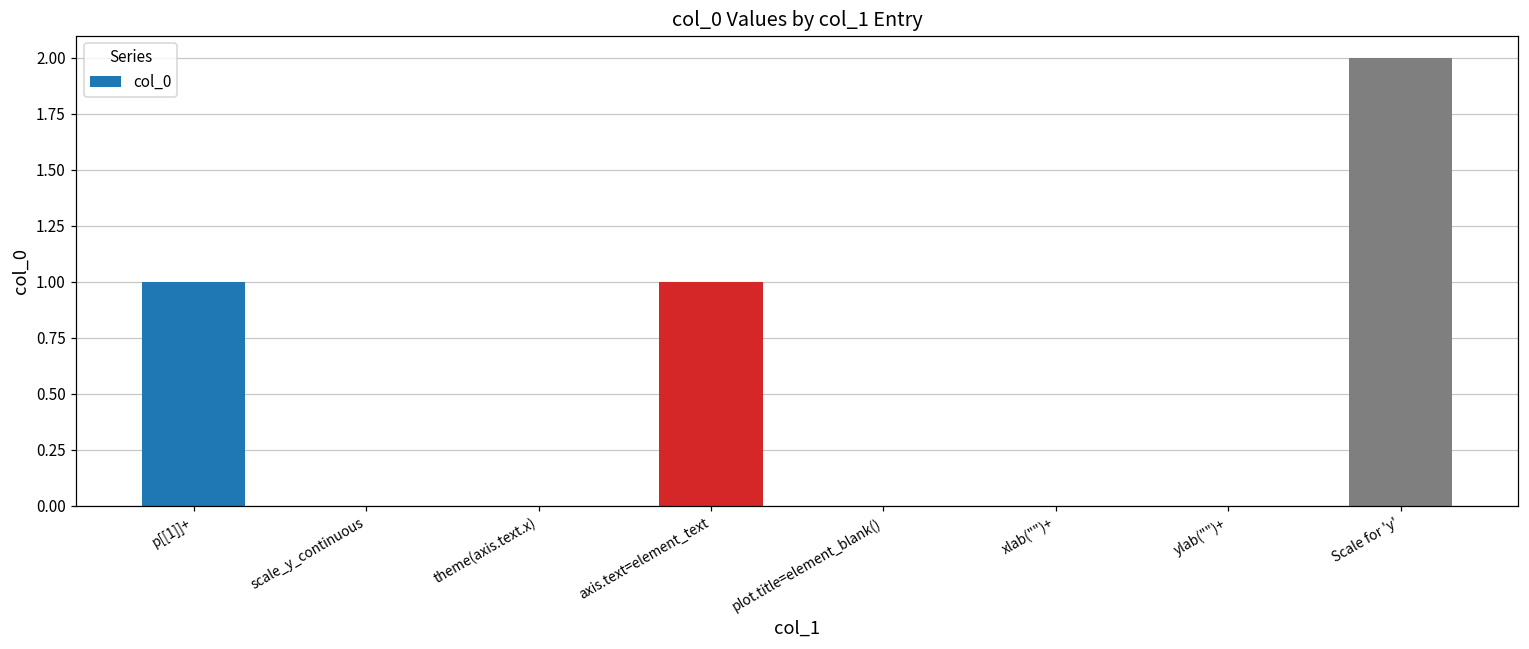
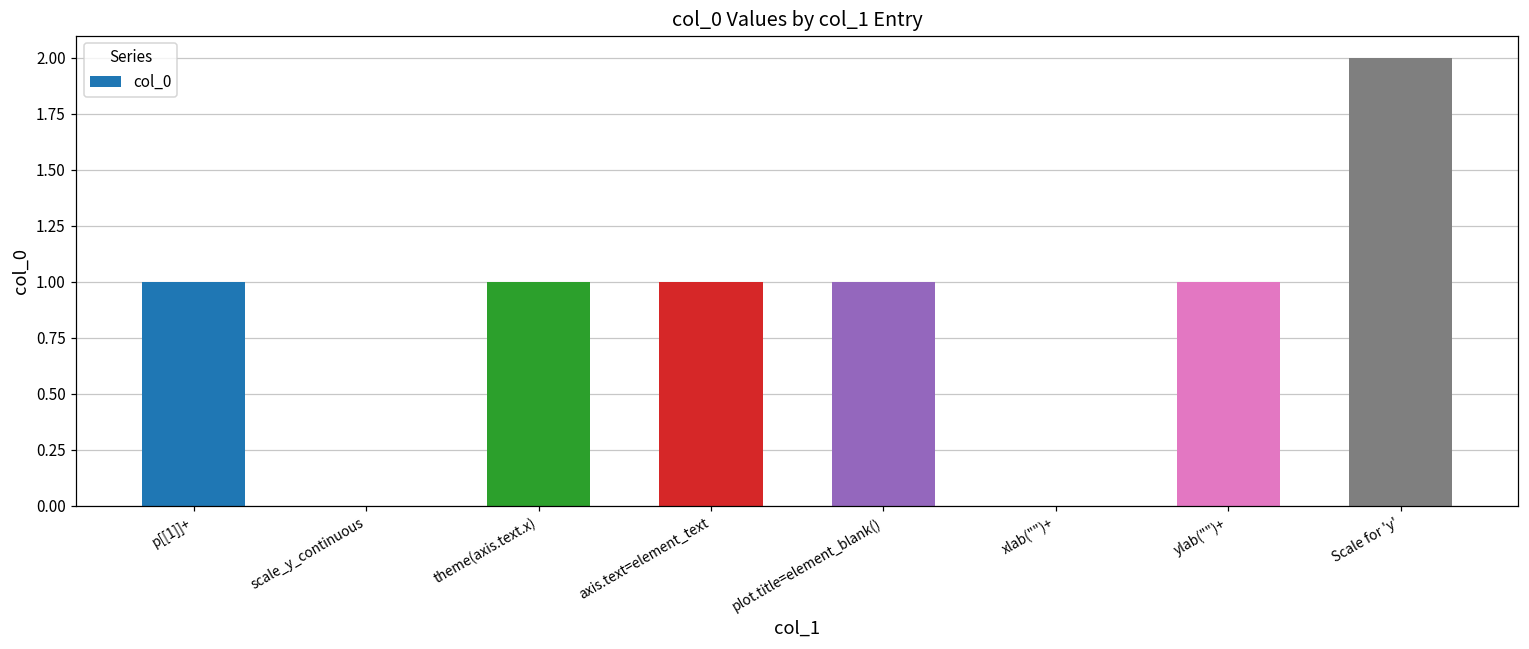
theme(axis.text.x): 0 -> 1
plot.title=element_blank(): 0 -> 1
ylab("")+: 0 -> 1
